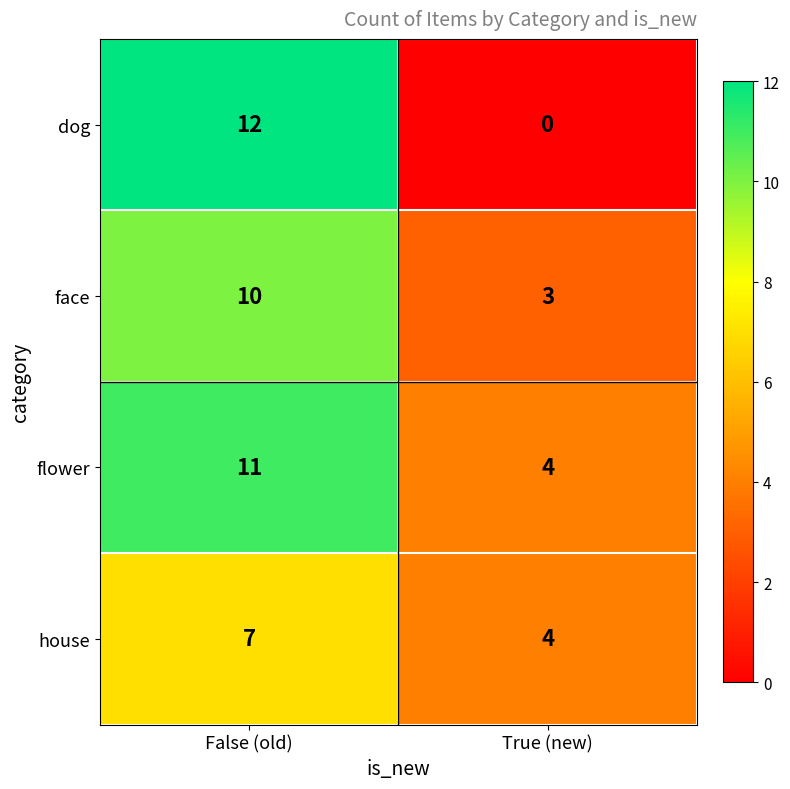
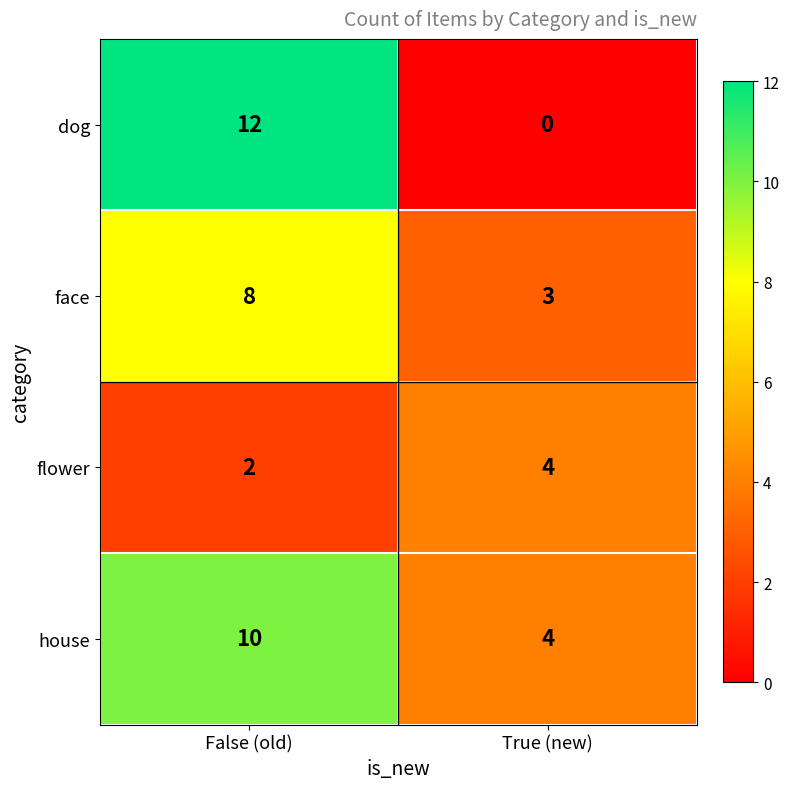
face, False (old): 10 -> 8
flower, False (old): 11 -> 2
house, False (old): 7 -> 10
